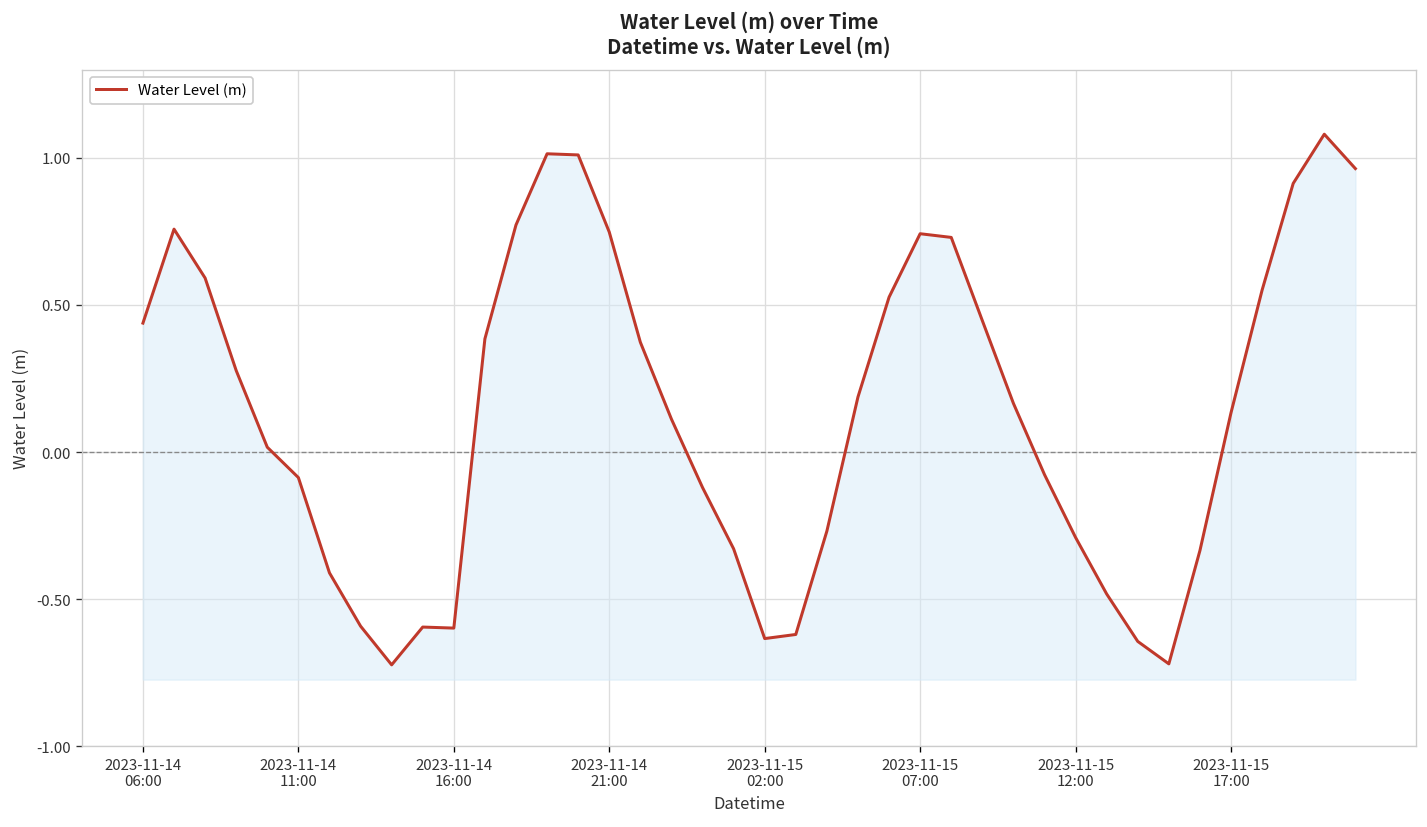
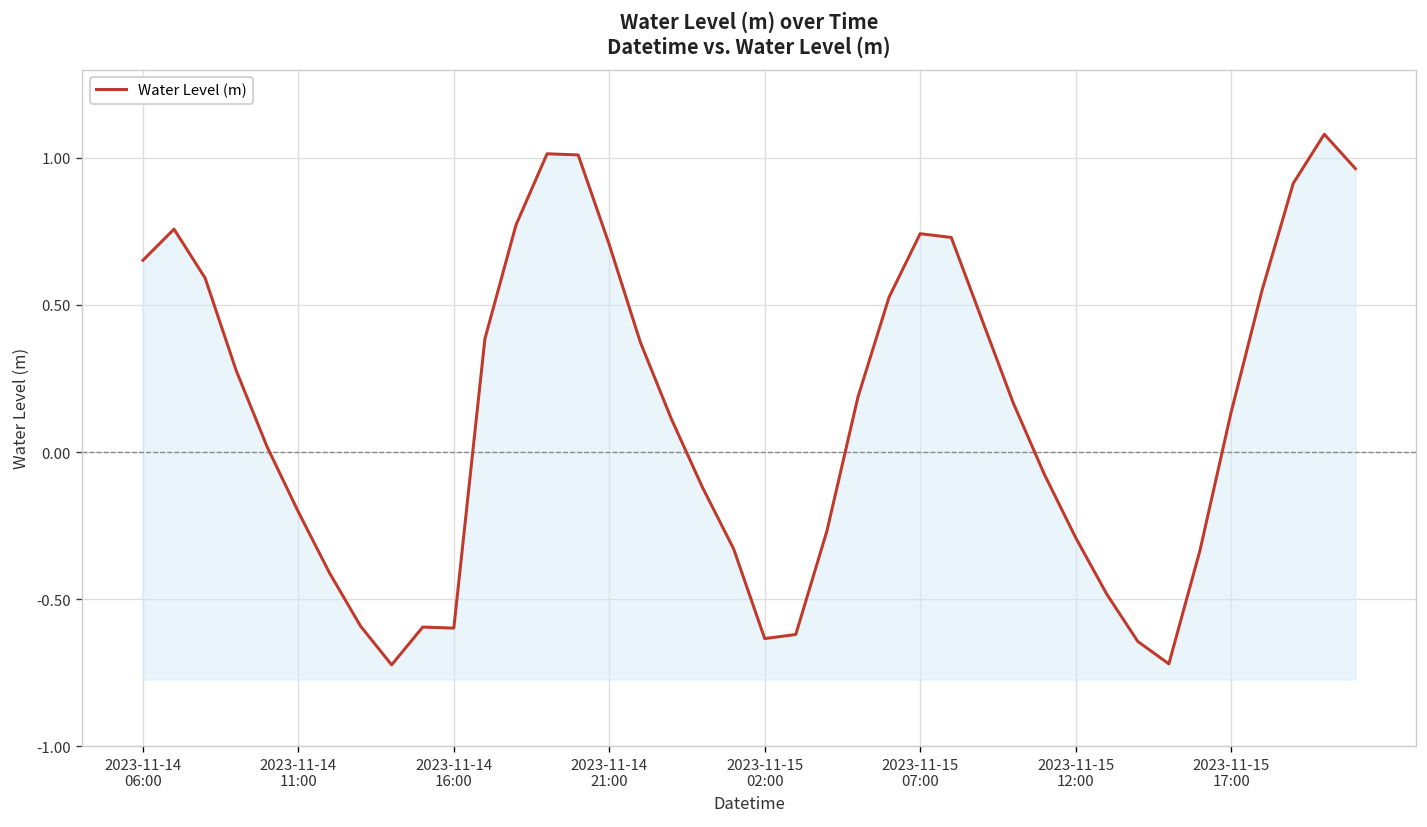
2023-11-14 06:00: 0.44 -> 0.65
2023-11-14 11:00: -0.09 -> -0.20
2023-11-14 21:00: 0.75 -> 0.71
